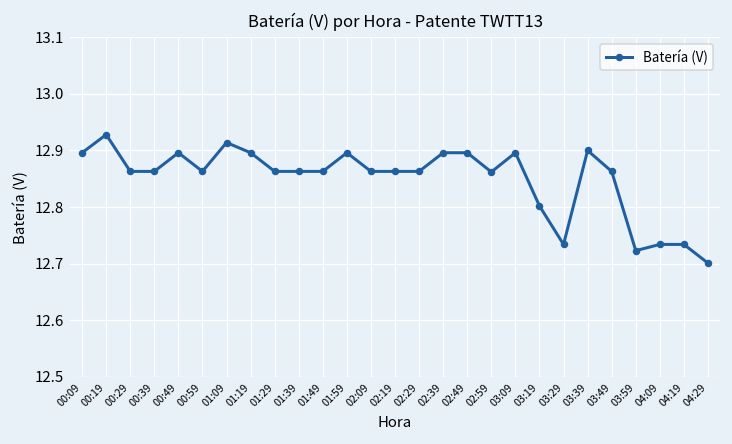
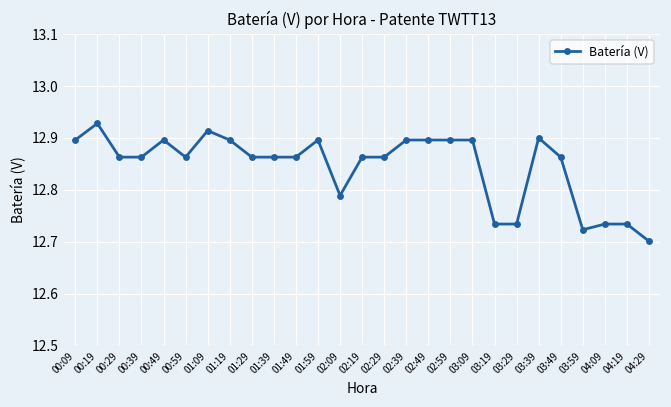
02:09: 12.86 -> 12.79
02:59: 12.86 -> 12.90
03:19: 12.80 -> 12.73
